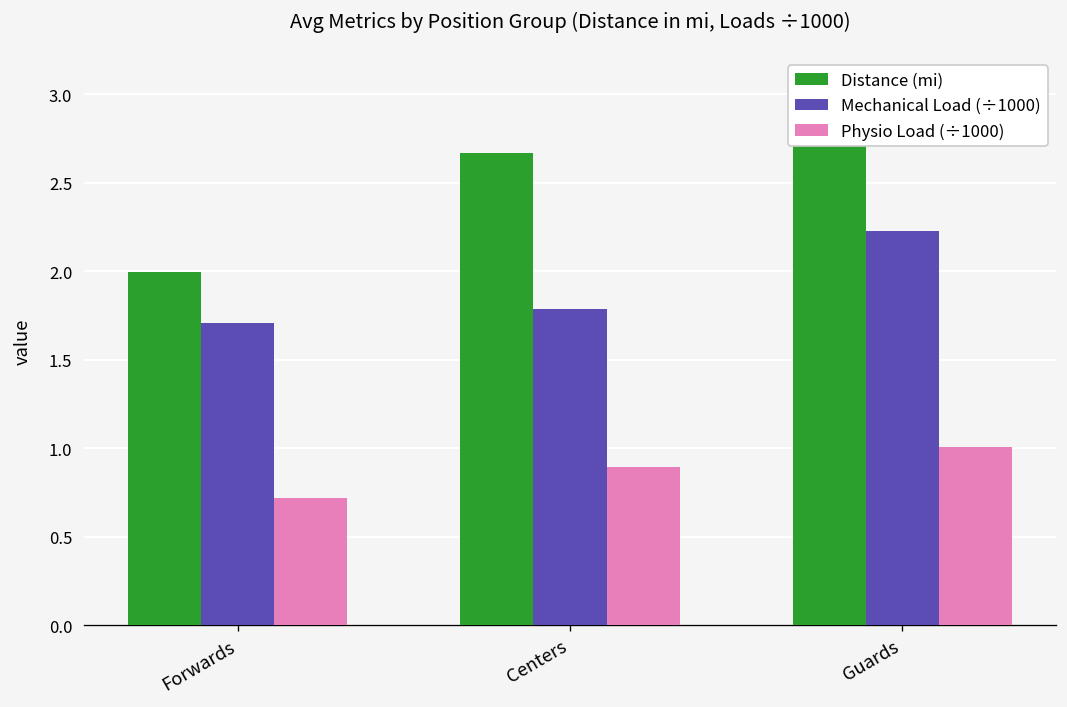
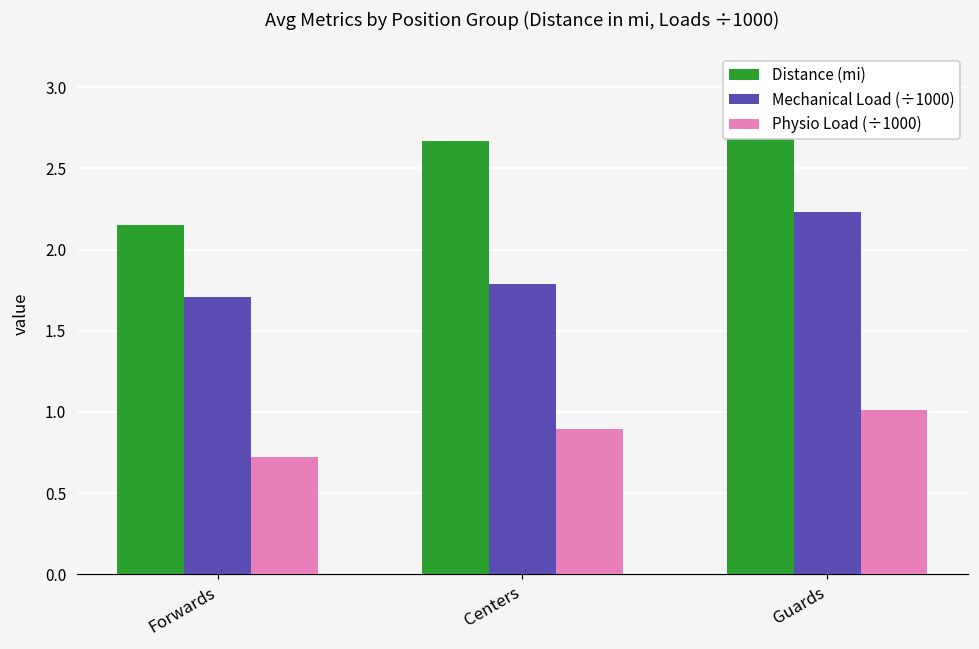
Distance (mi), Forwards: 2.00 -> 2.15
